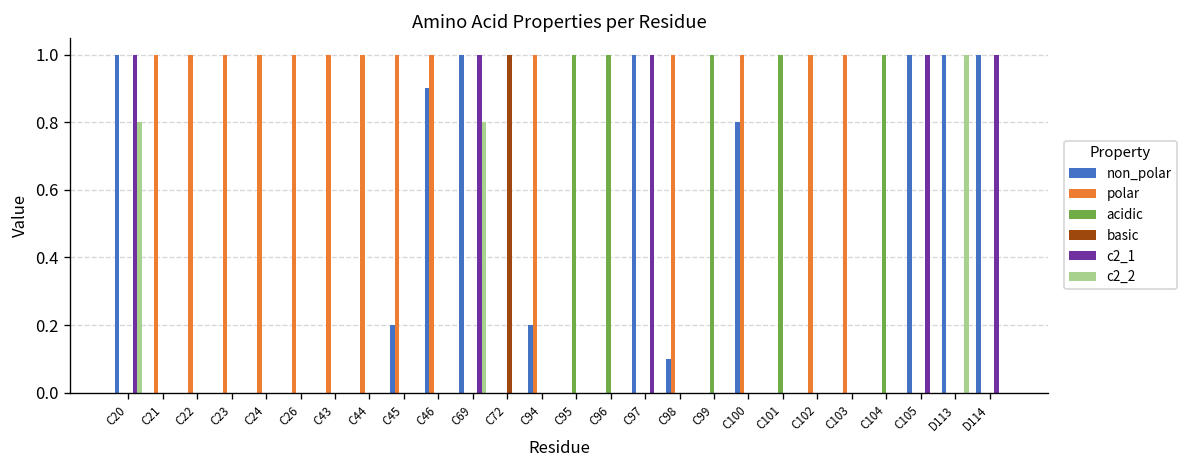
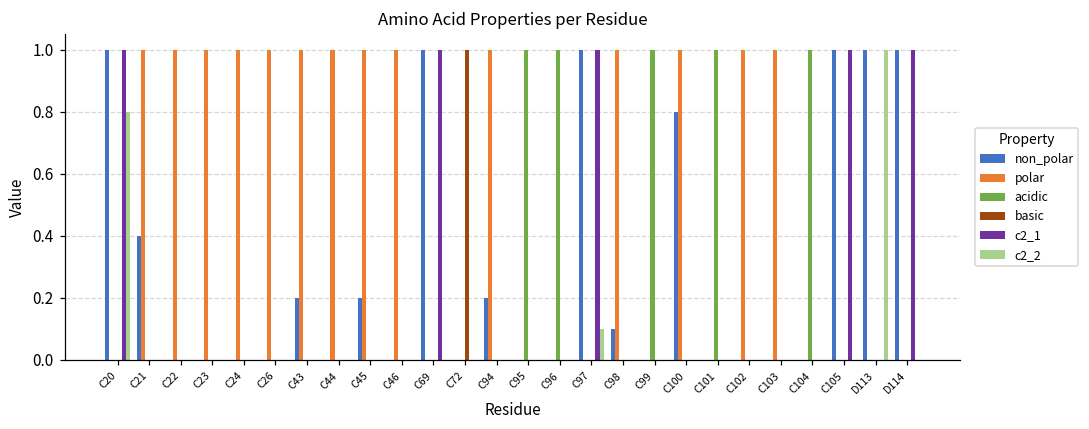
non_polar, C21: 0.0 -> 0.4
non_polar, C43: 0.0 -> 0.2
non_polar, C46: 0.9 -> 0.0
c2_2, C69: 0.8 -> 0.0
c2_2, C97: 0.0 -> 0.1
